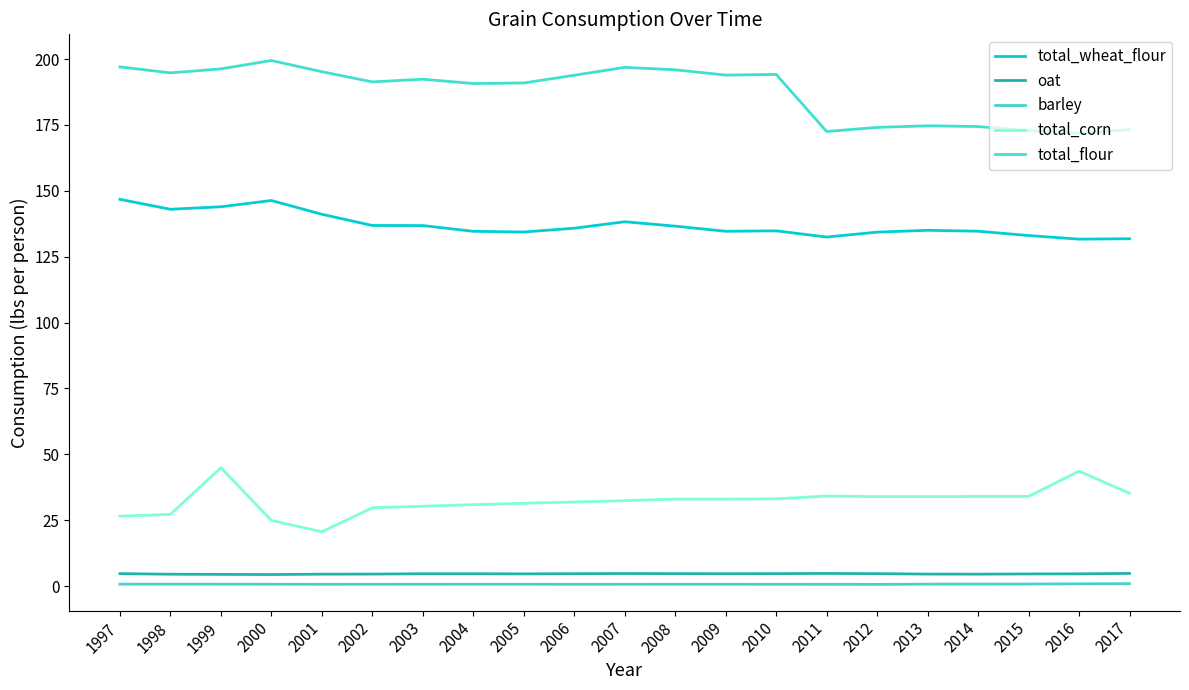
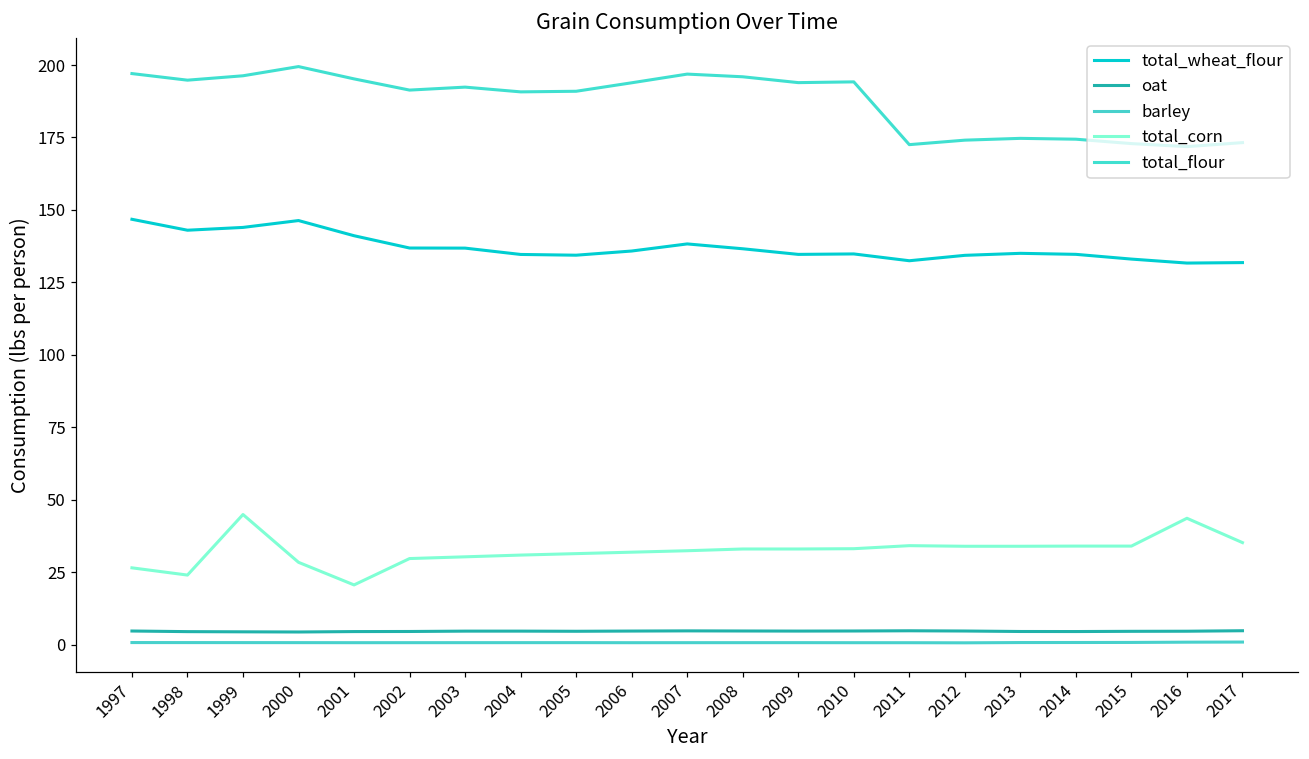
total_corn, 1998: 27 -> 24
total_corn, 2000: 25 -> 28
